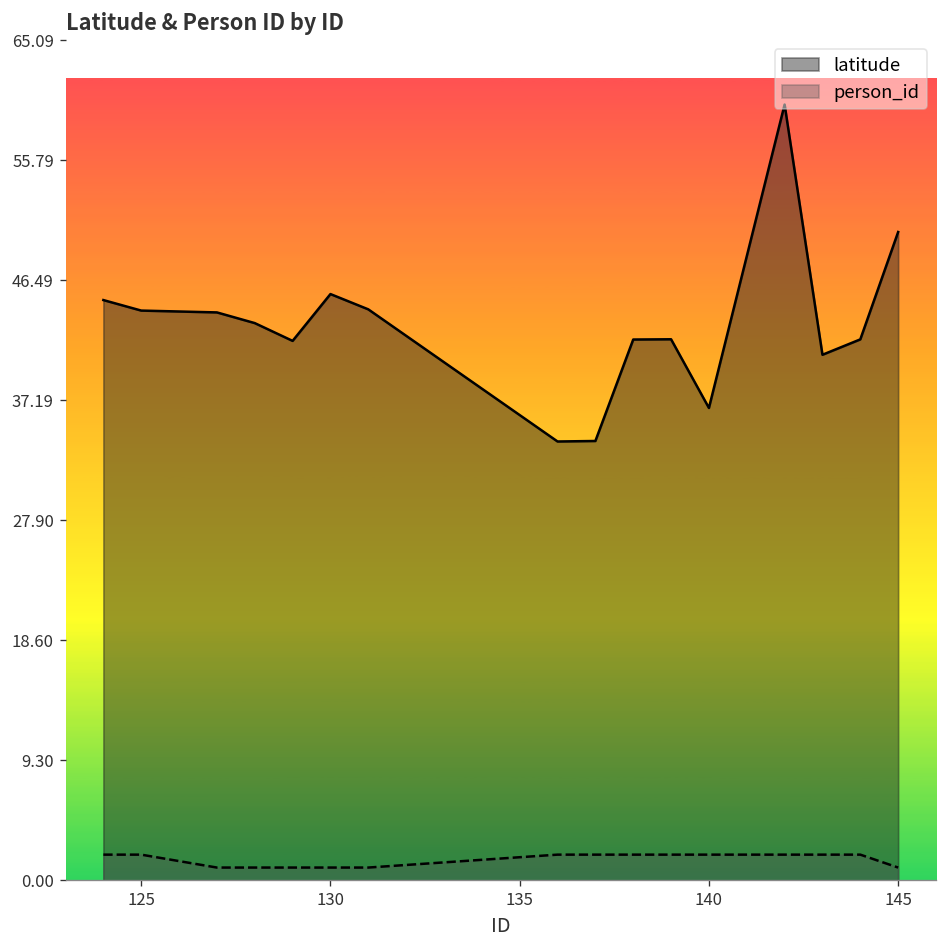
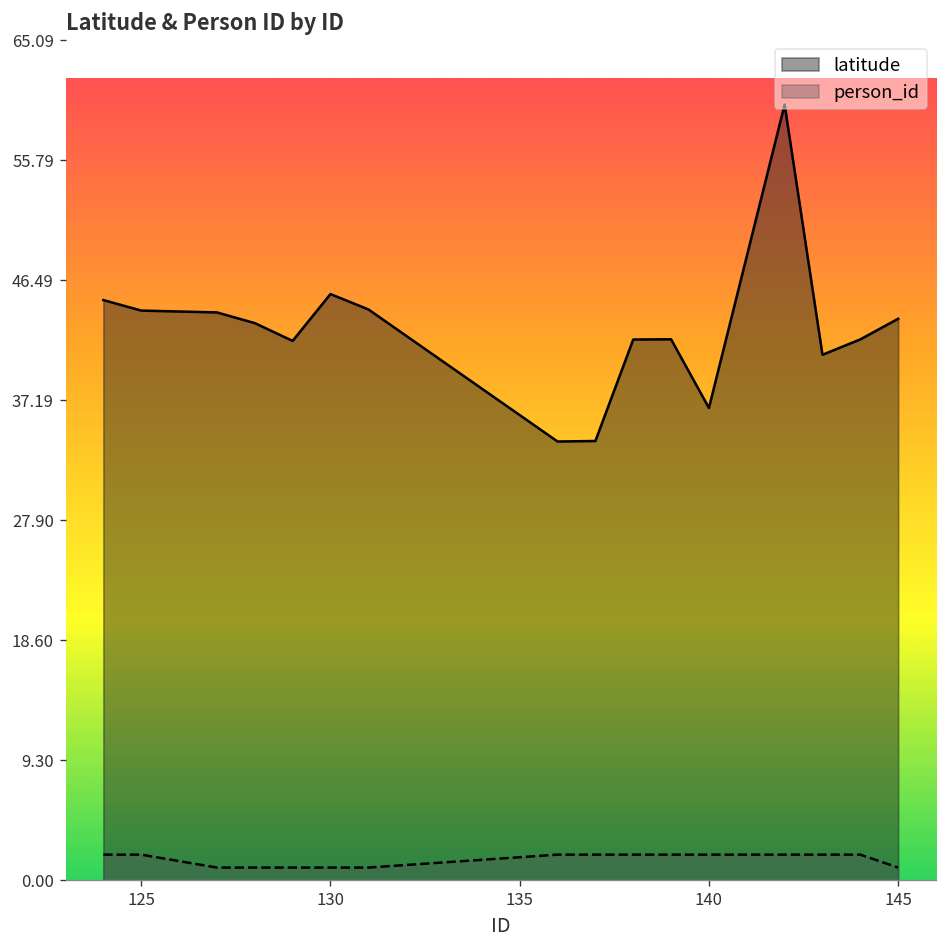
latitude, 145: 50.2 -> 43.5
